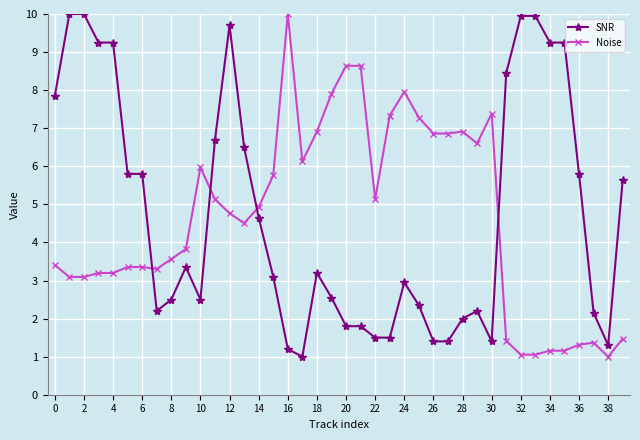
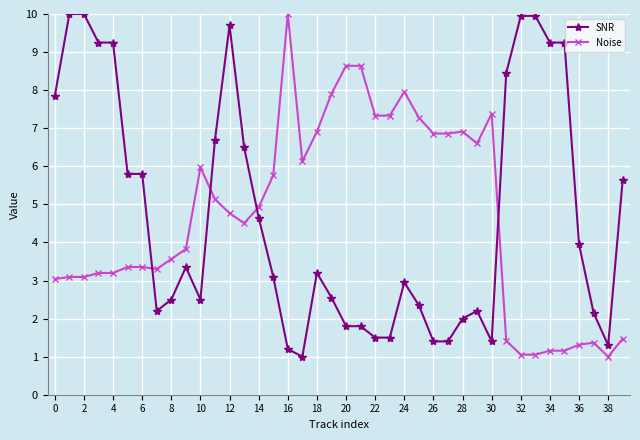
Noise, 0: 3.4 -> 3.0
Noise, 22: 5.1 -> 7.3
SNR, 36: 5.8 -> 4.0
